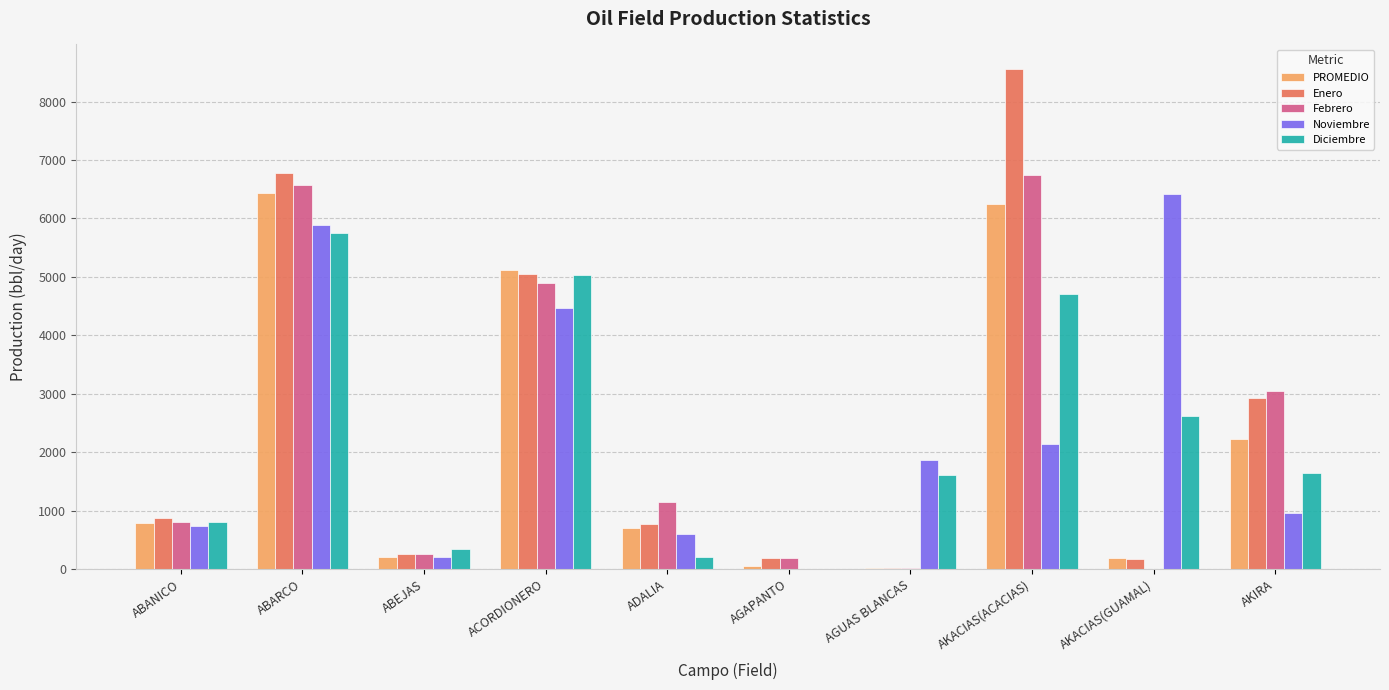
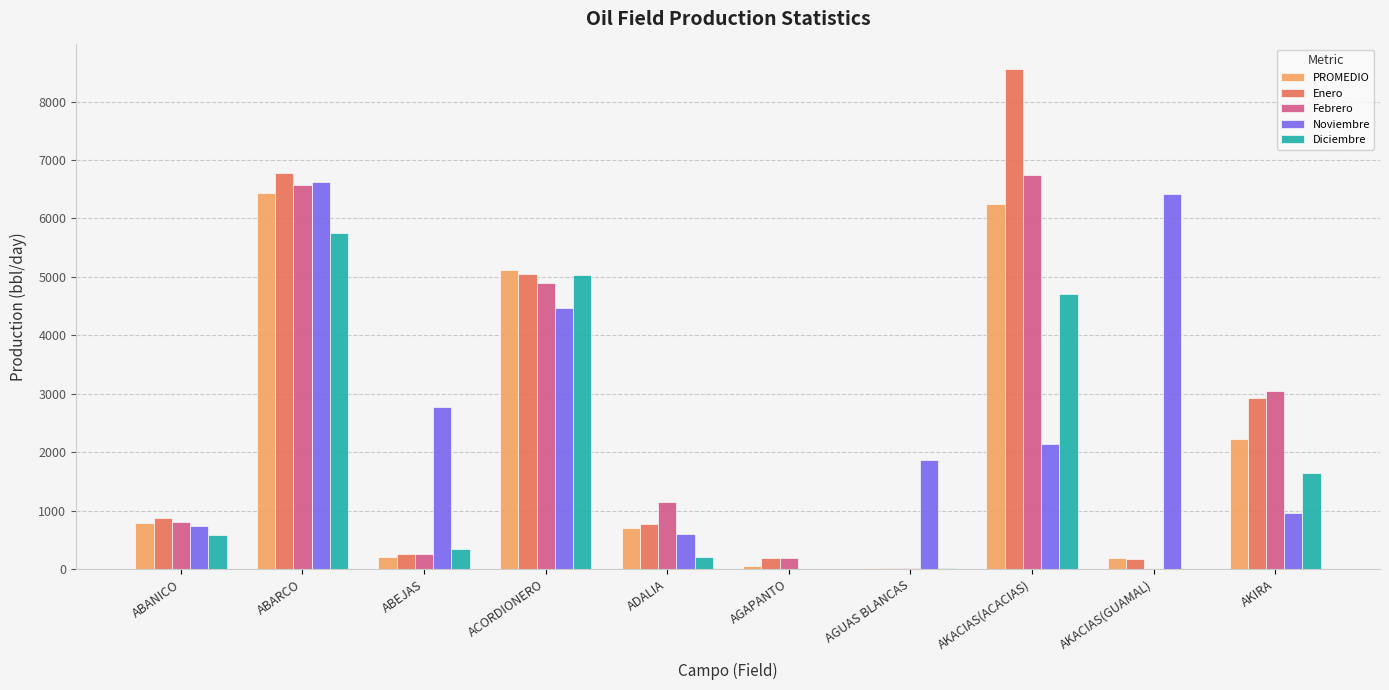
Diciembre, ABANICO: 800 -> 600
Noviembre, ABARCO: 5900 -> 6600
Noviembre, ABEJAS: 200 -> 2800
Diciembre, AGUAS BLANCAS: 1600 -> 0
Diciembre, AKACIAS(GUAMAL): 2600 -> 0
